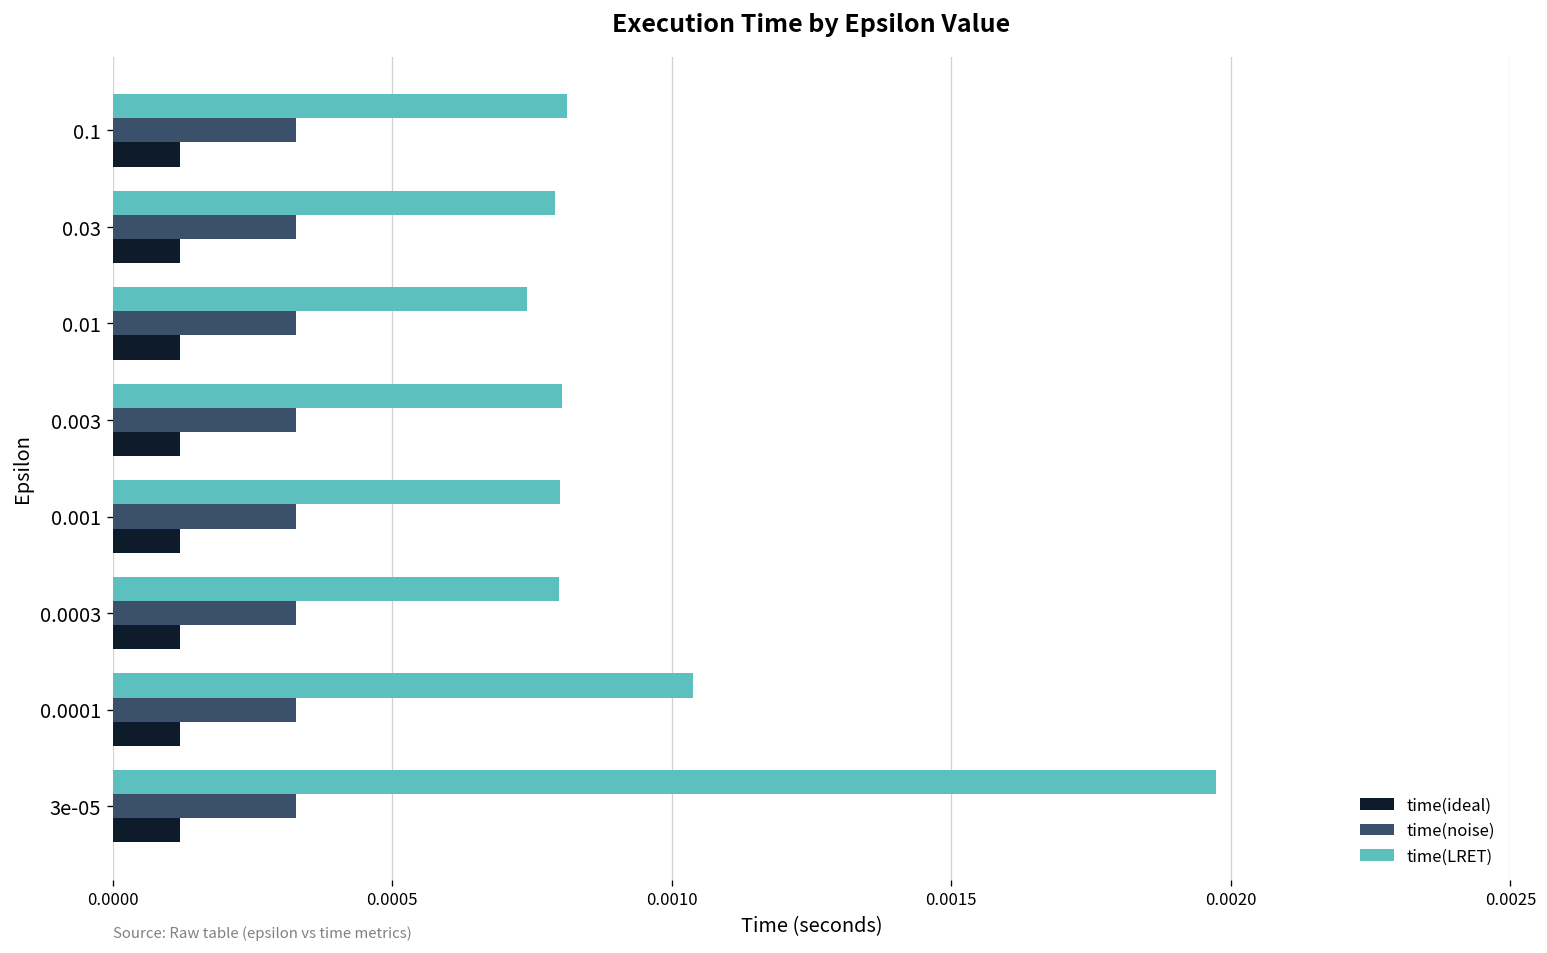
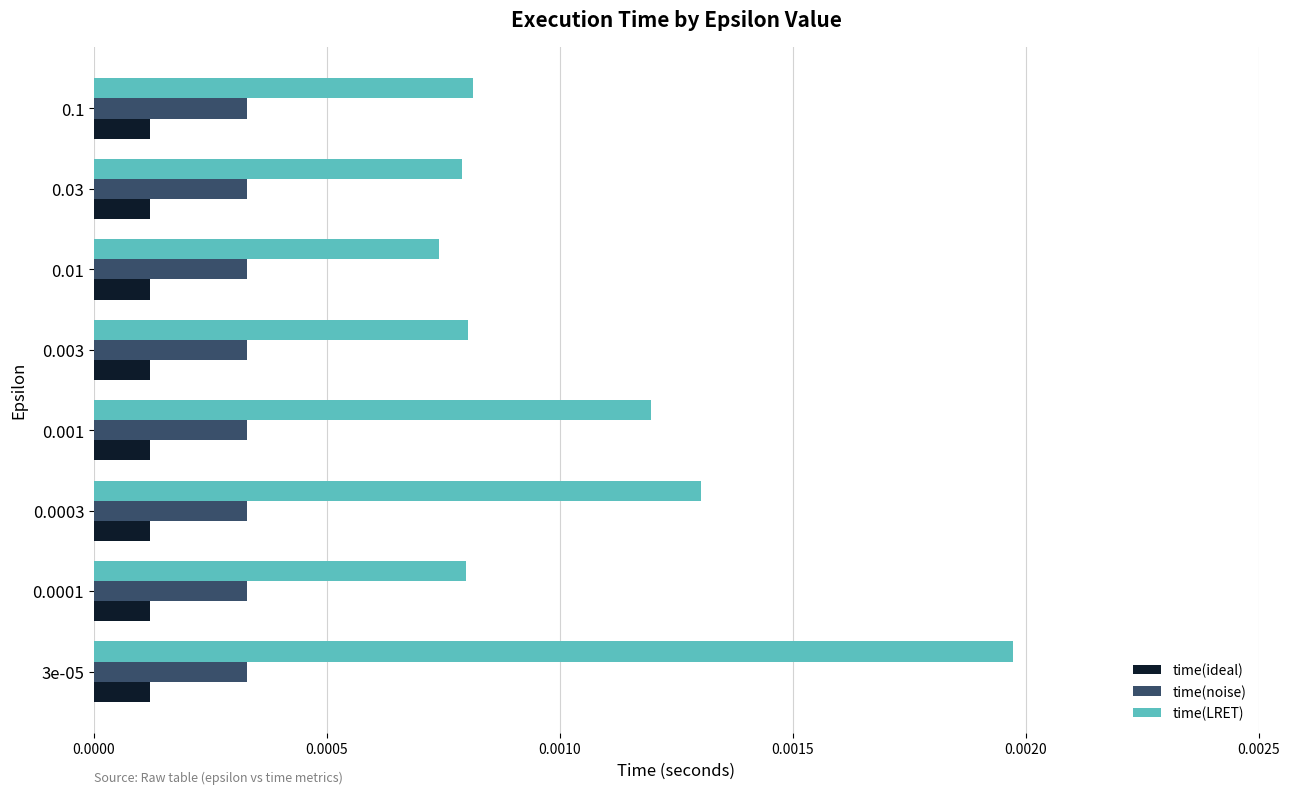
time(LRET), 0.001: 0.00080 -> 0.00120
time(LRET), 0.0003: 0.00080 -> 0.00130
time(LRET), 0.0001: 0.00104 -> 0.00080
